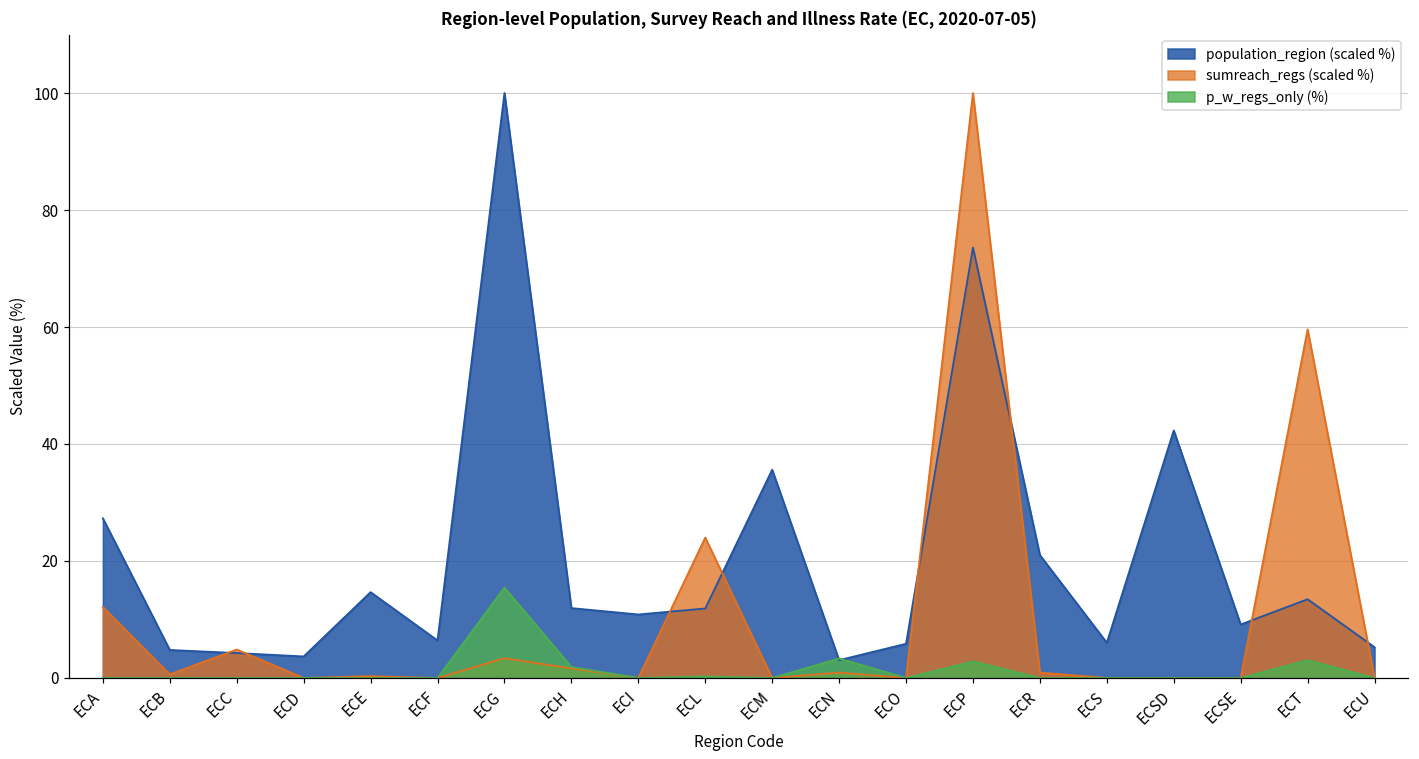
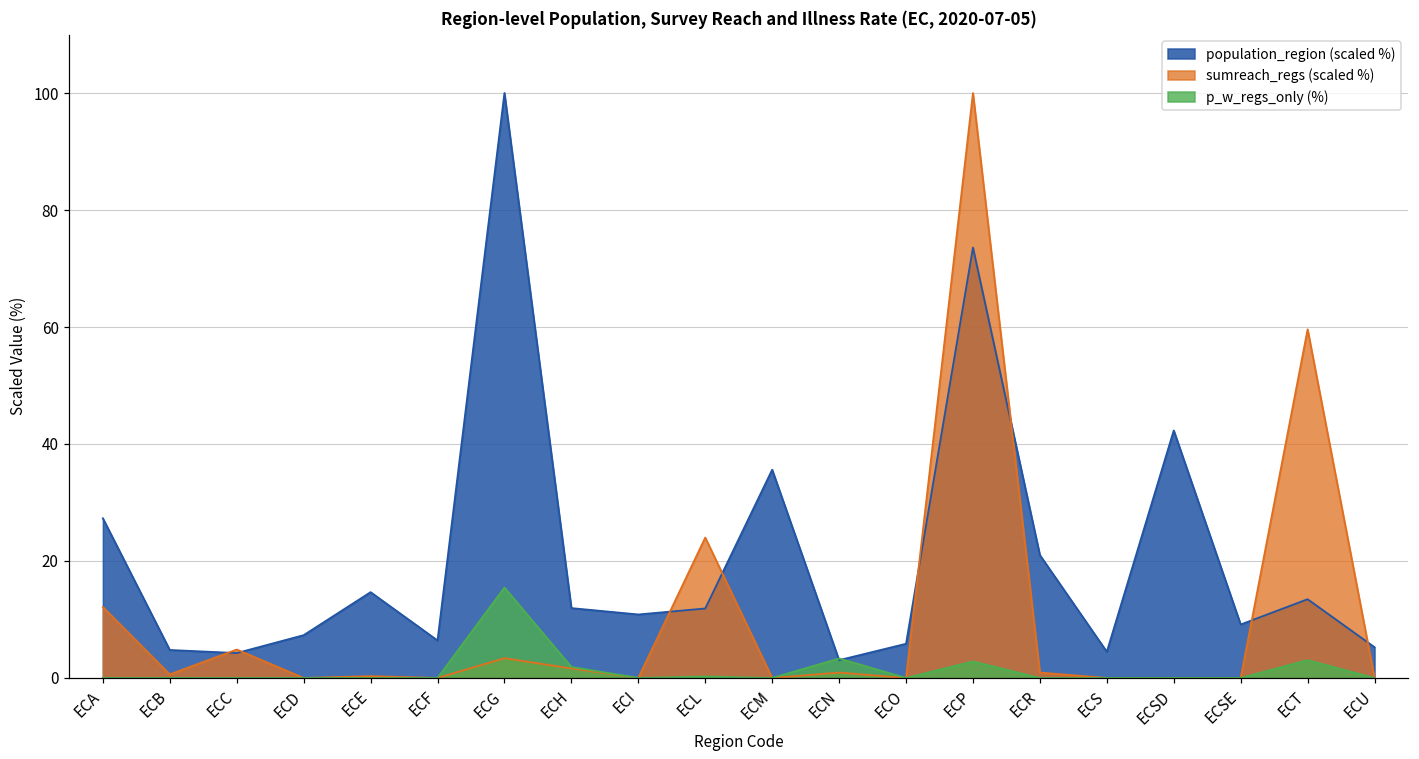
population_region (scaled %), ECD: 4 -> 7
population_region (scaled %), ECS: 6 -> 4
